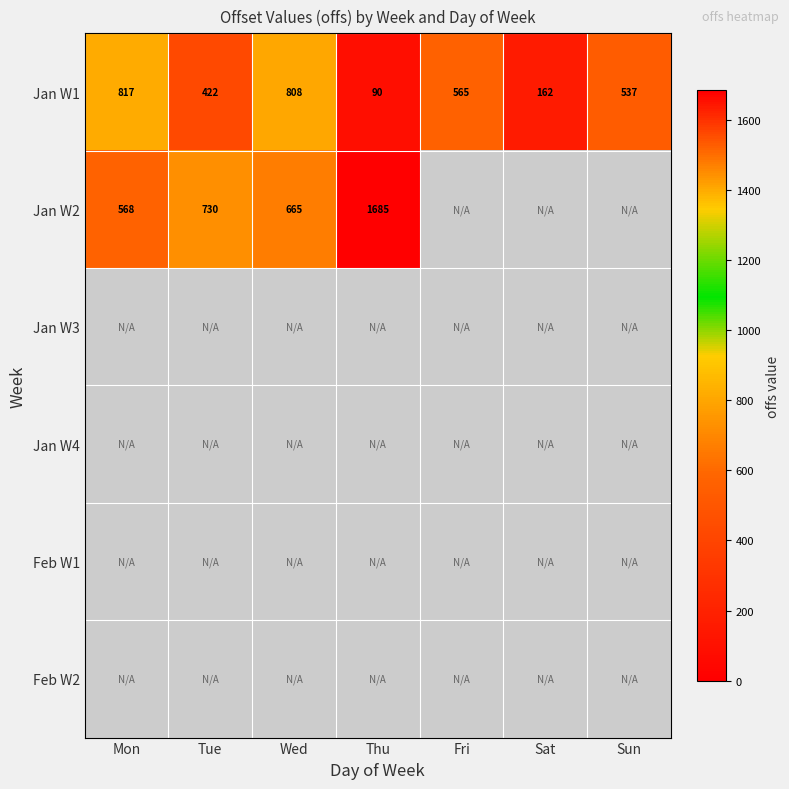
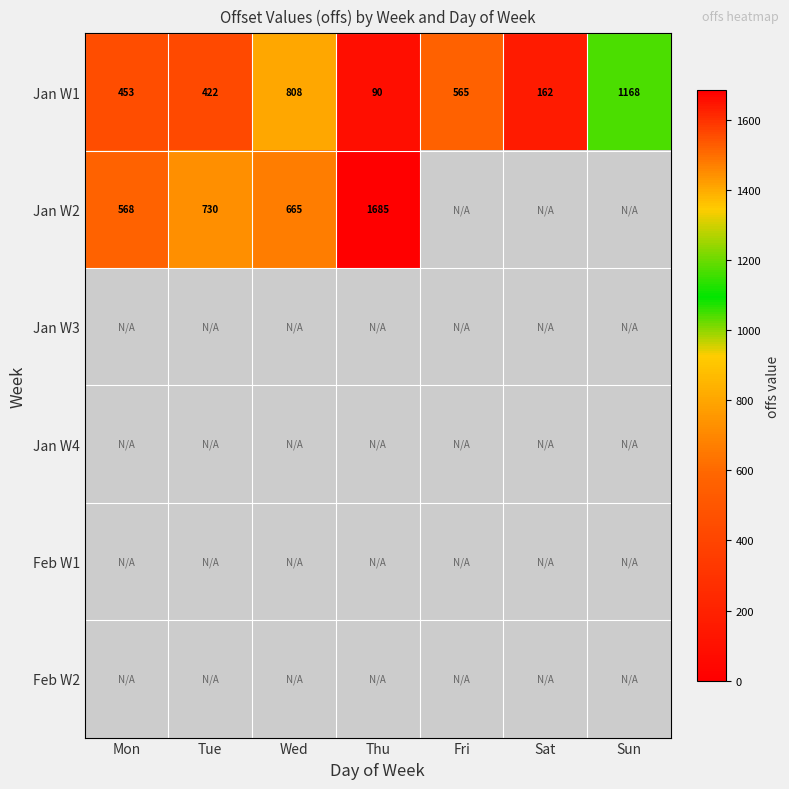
Jan W1, Mon: 817 -> 453
Jan W1, Sun: 537 -> 1168
